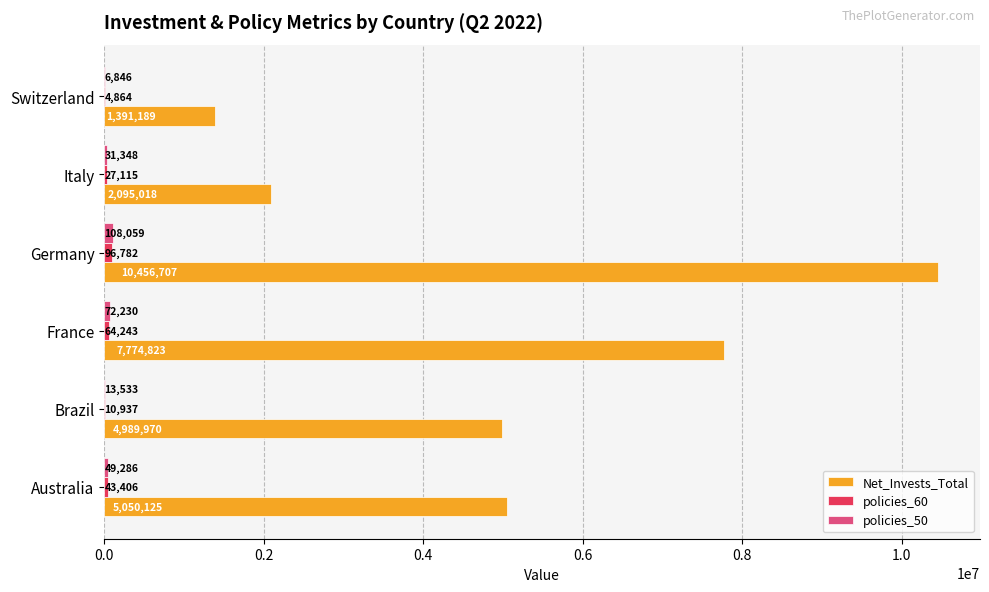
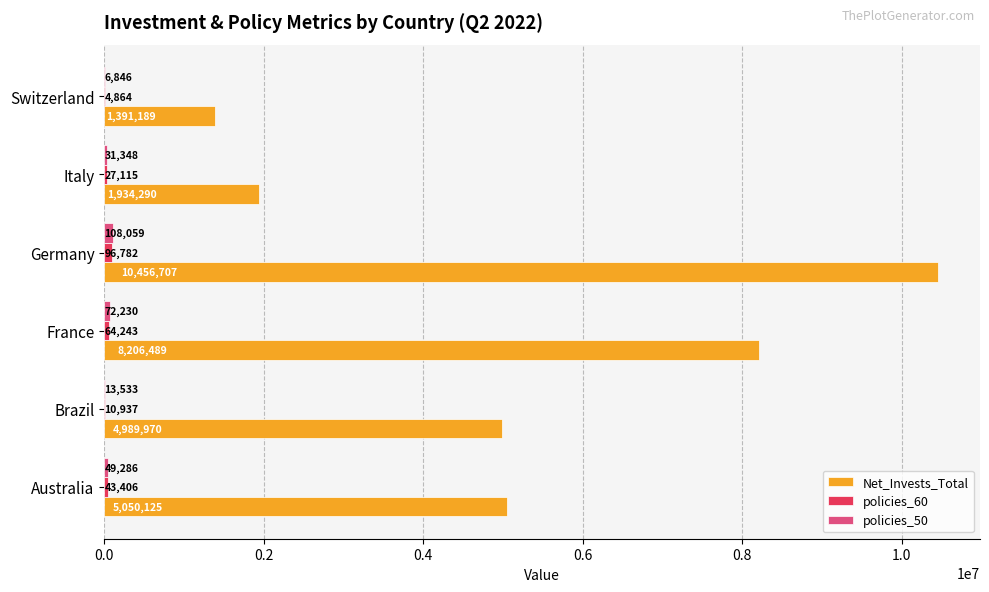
Net_Invests_Total, Italy: 2,095,018 -> 1,934,290
Net_Invests_Total, France: 7,774,823 -> 8,206,489
